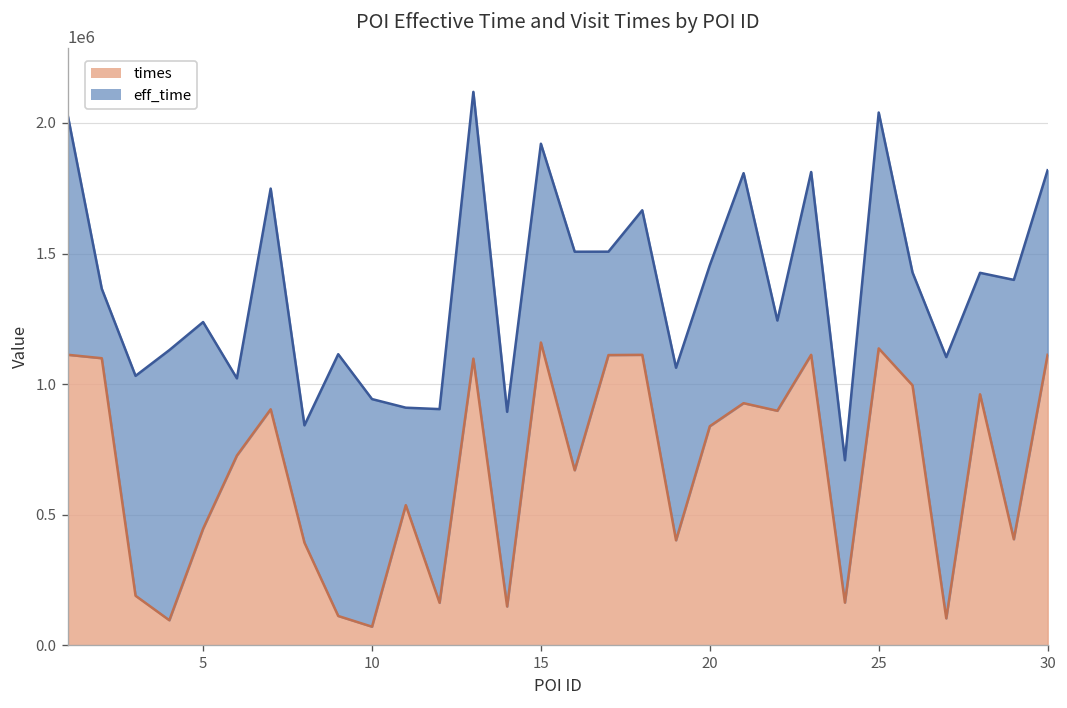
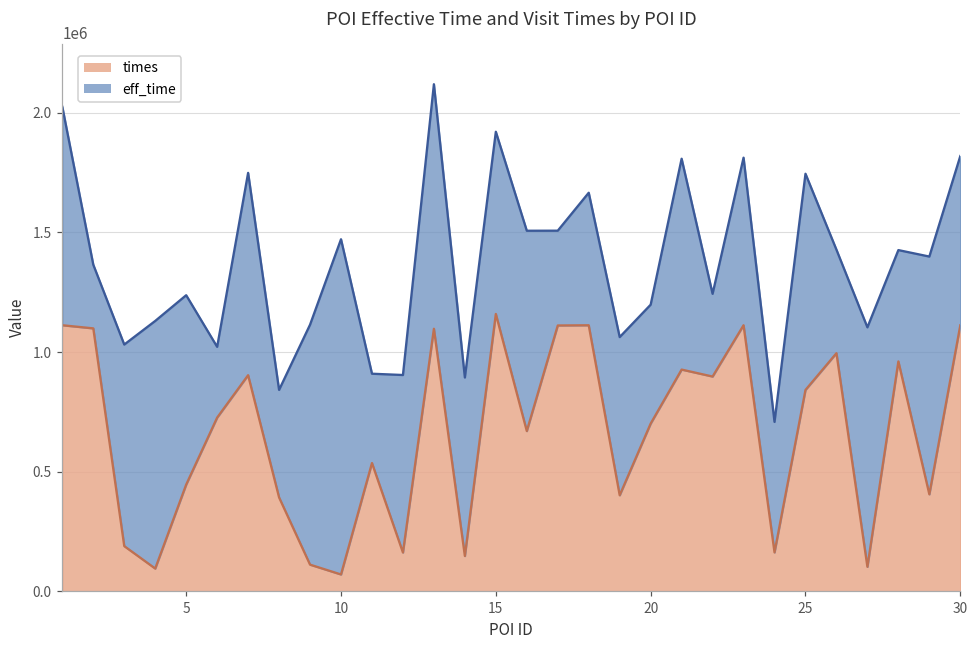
eff_time, 10: 870000 -> 1400000
times, 20: 840000 -> 700000
eff_time, 20: 620000 -> 500000
times, 25: 1140000 -> 840000
